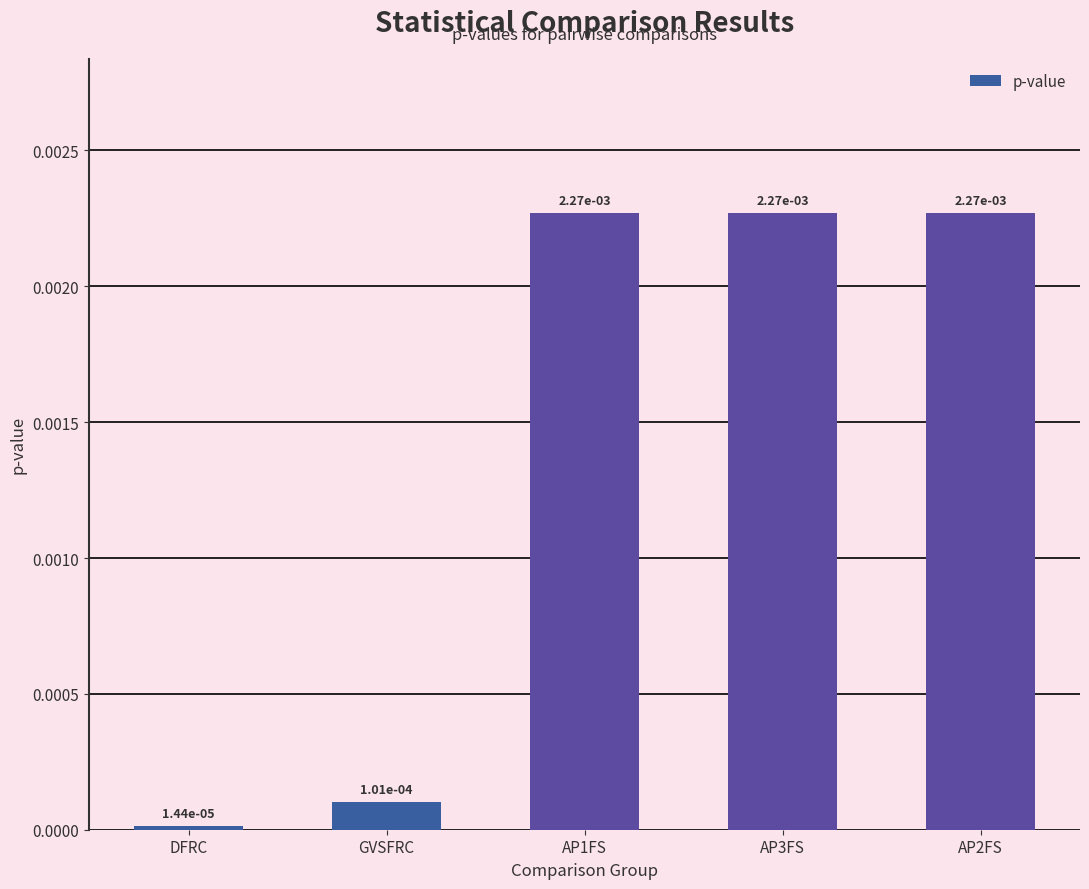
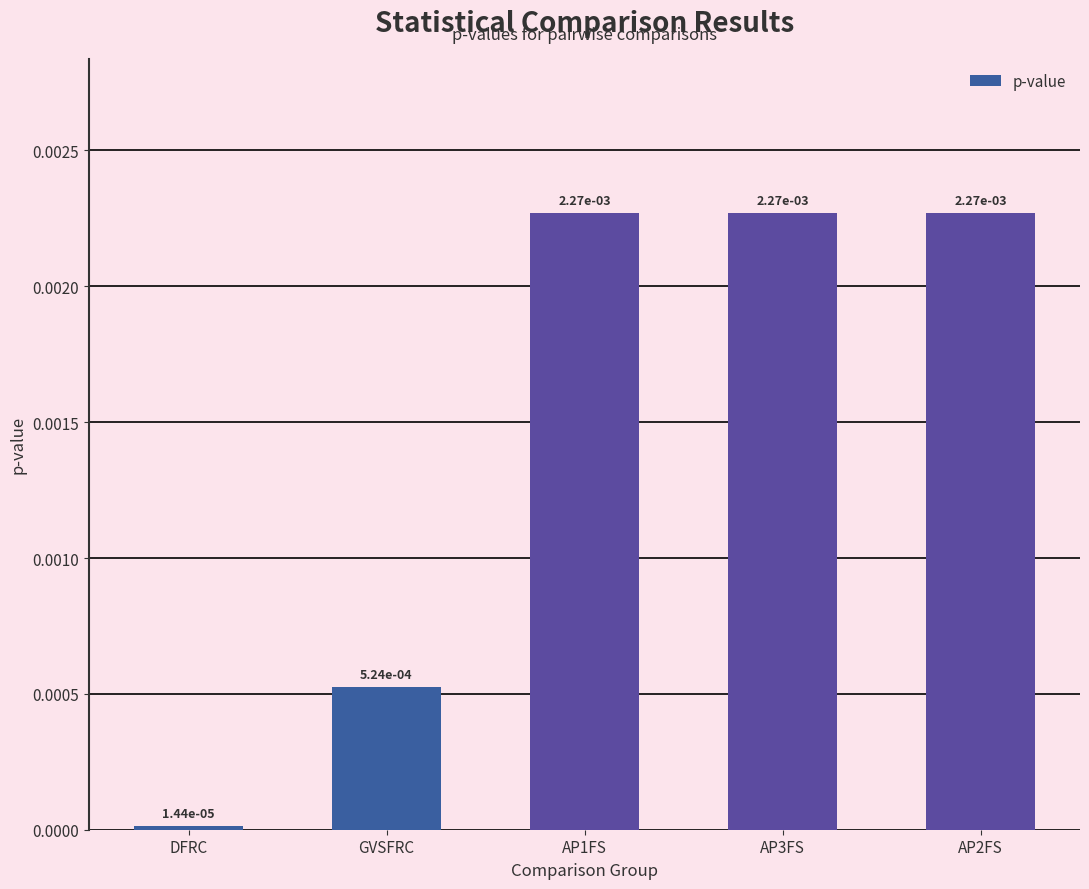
GVSFRC: 1.01e-04 -> 5.24e-04
